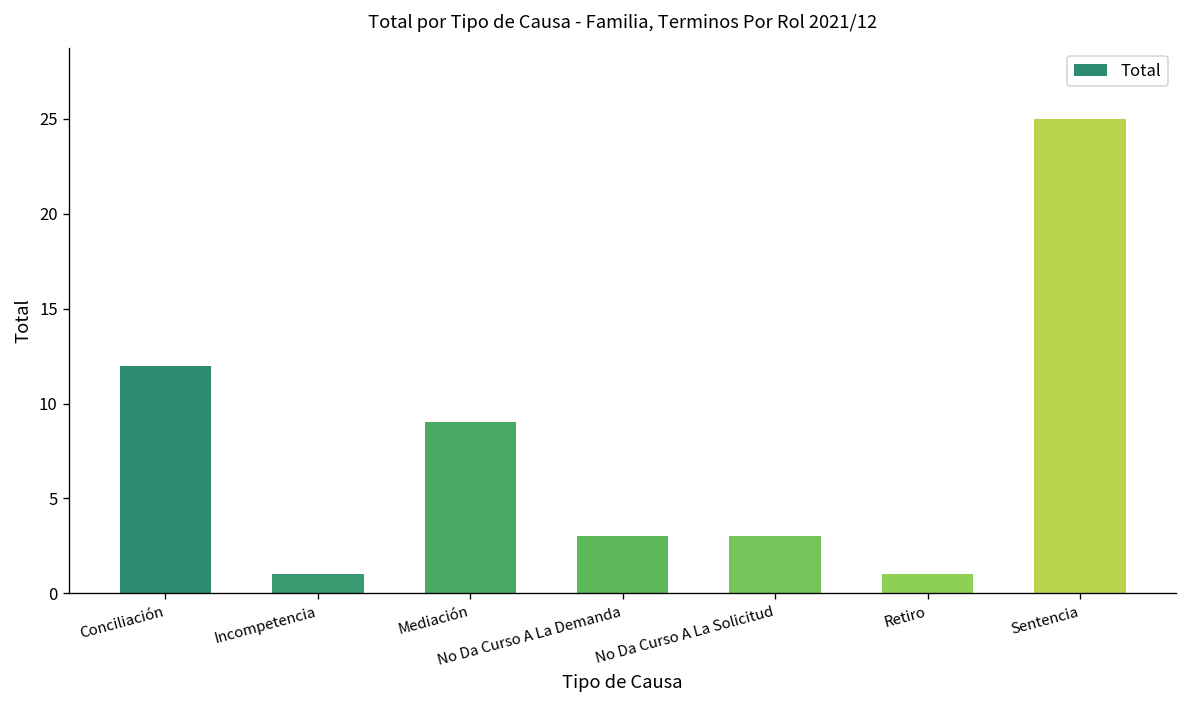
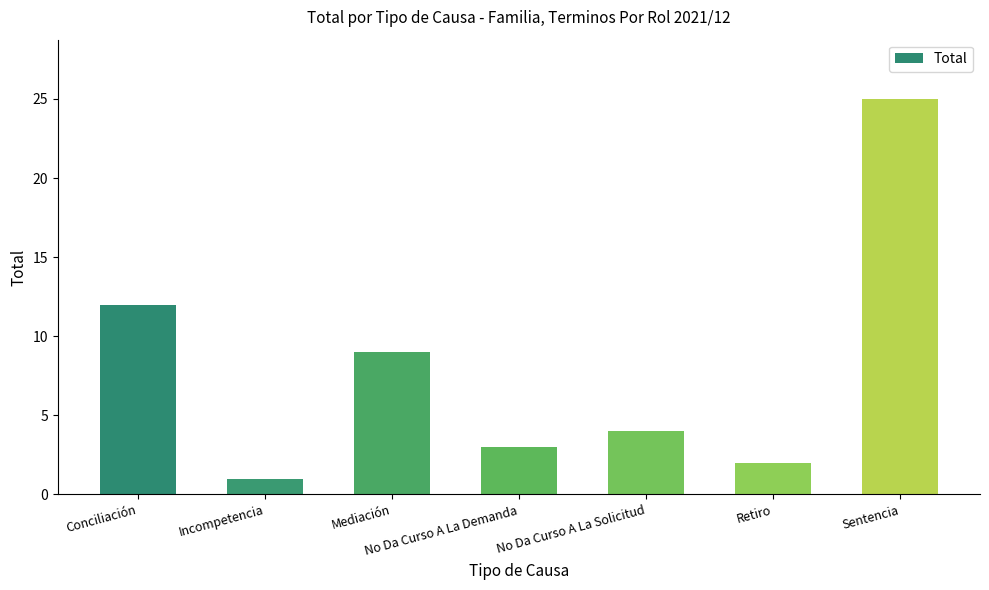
No Da Curso A La Solicitud: 3 -> 4
Retiro: 1 -> 2
